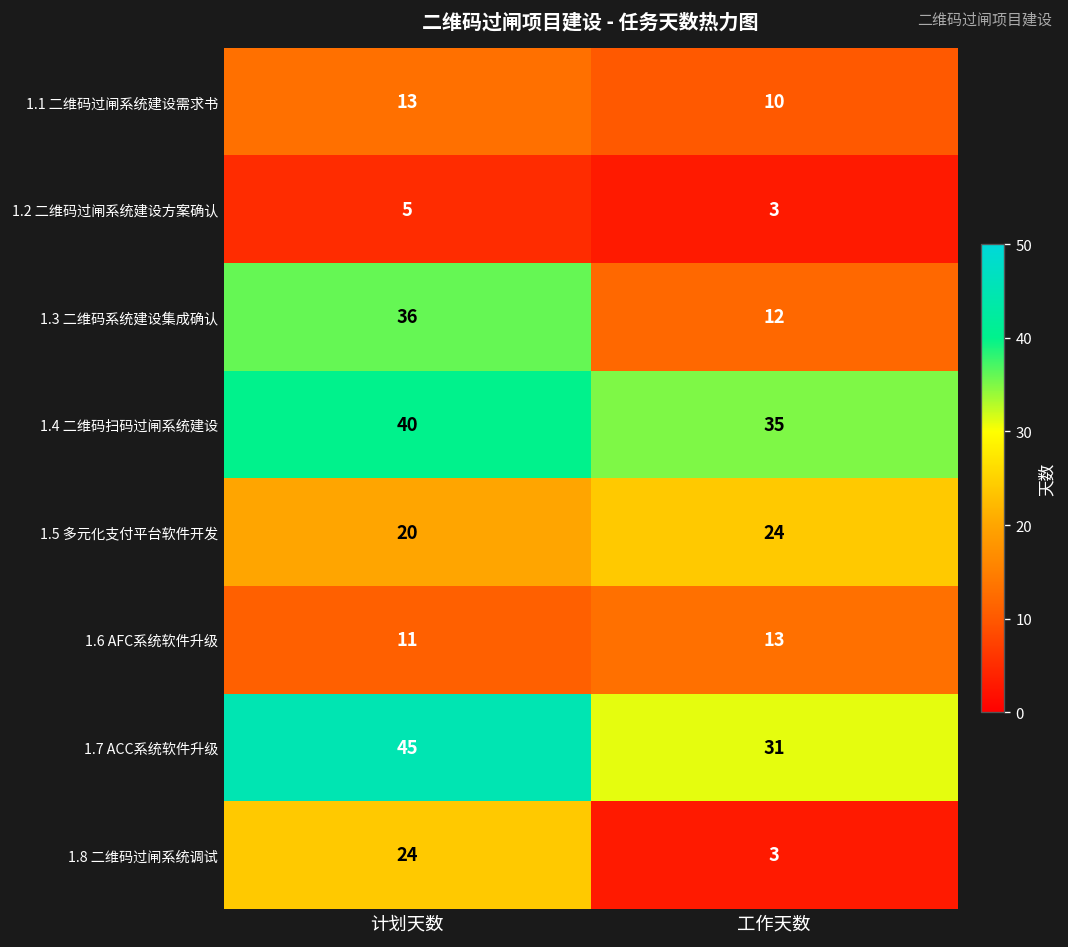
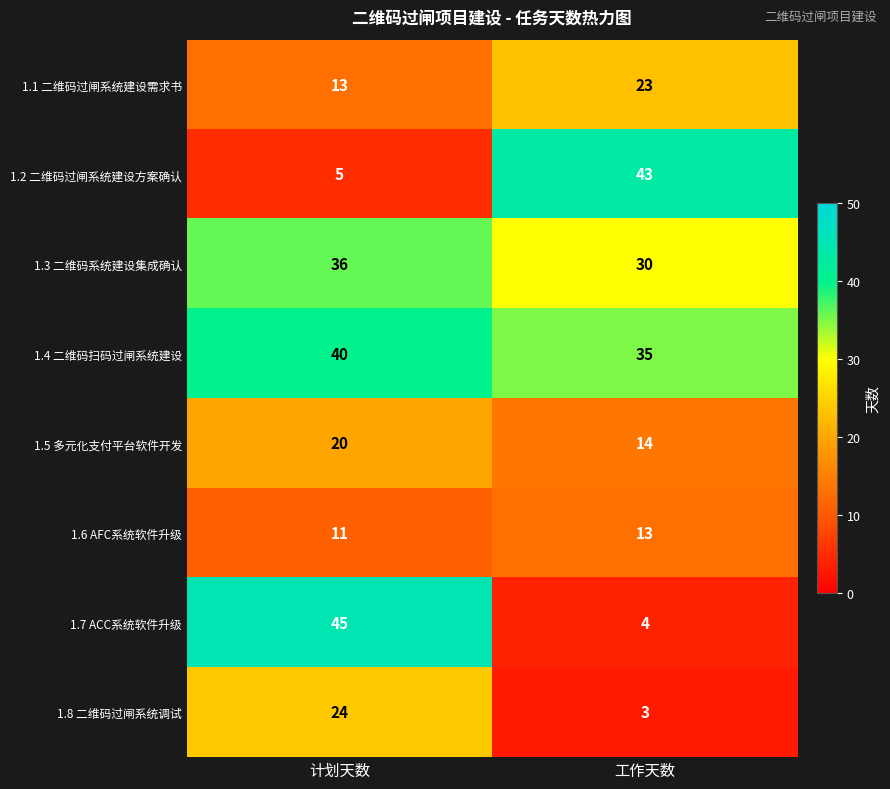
1.1 二维码过闸系统建设需求书, 工作天数: 10 -> 23
1.2 二维码过闸系统建设方案确认, 工作天数: 3 -> 43
1.3 二维码系统建设集成确认, 工作天数: 12 -> 30
1.5 多元化支付平台软件开发, 工作天数: 24 -> 14
1.7 ACC系统软件升级, 工作天数: 31 -> 4
